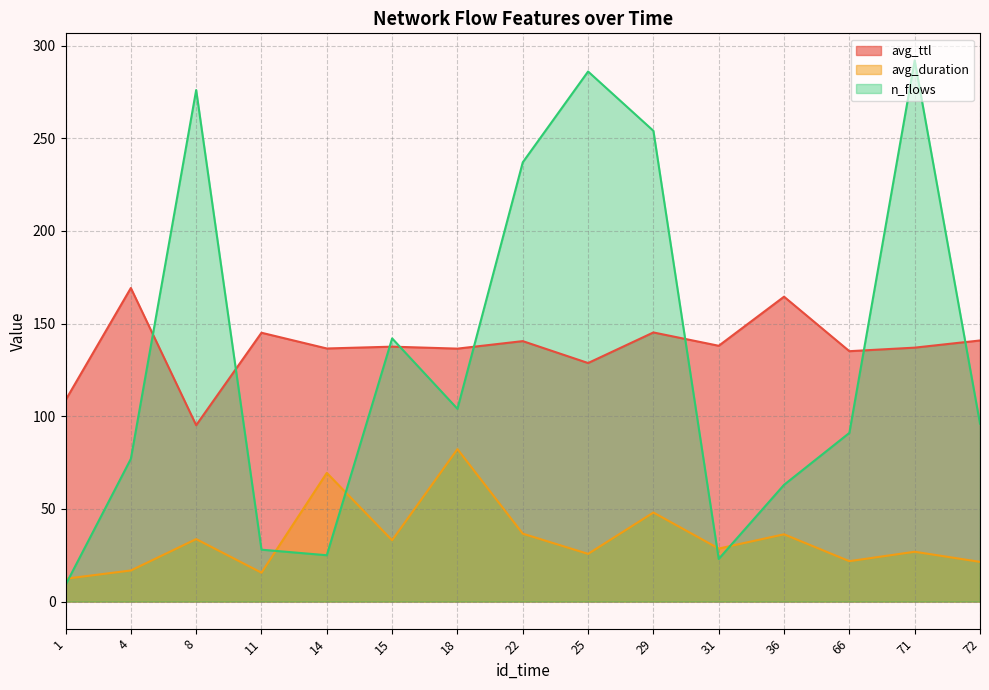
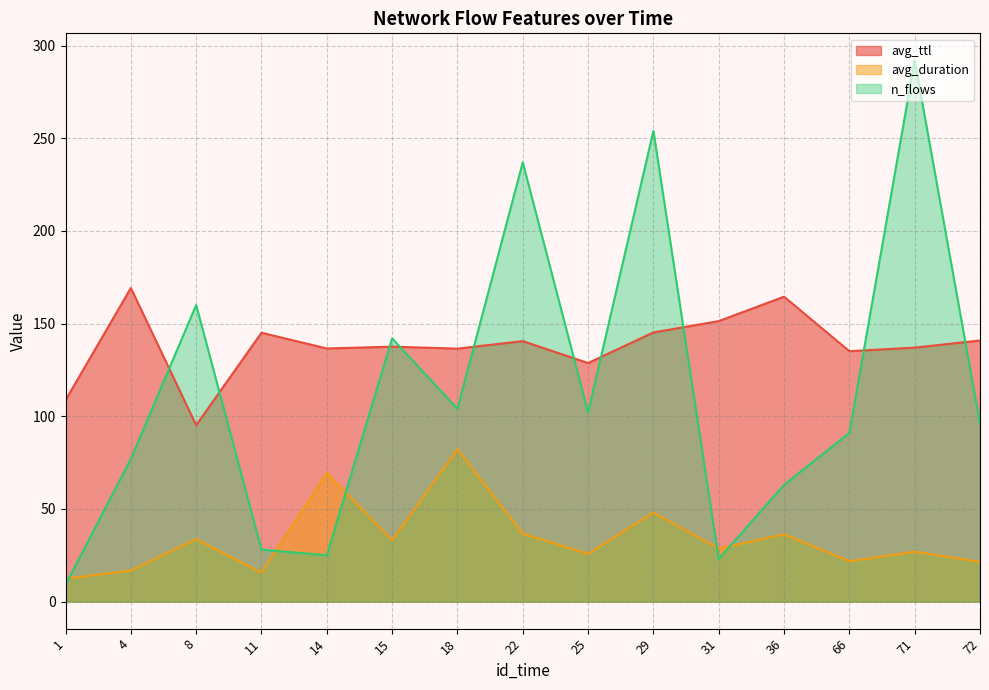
n_flows, 8: 276 -> 160
n_flows, 25: 286 -> 102
avg_ttl, 31: 138 -> 151
